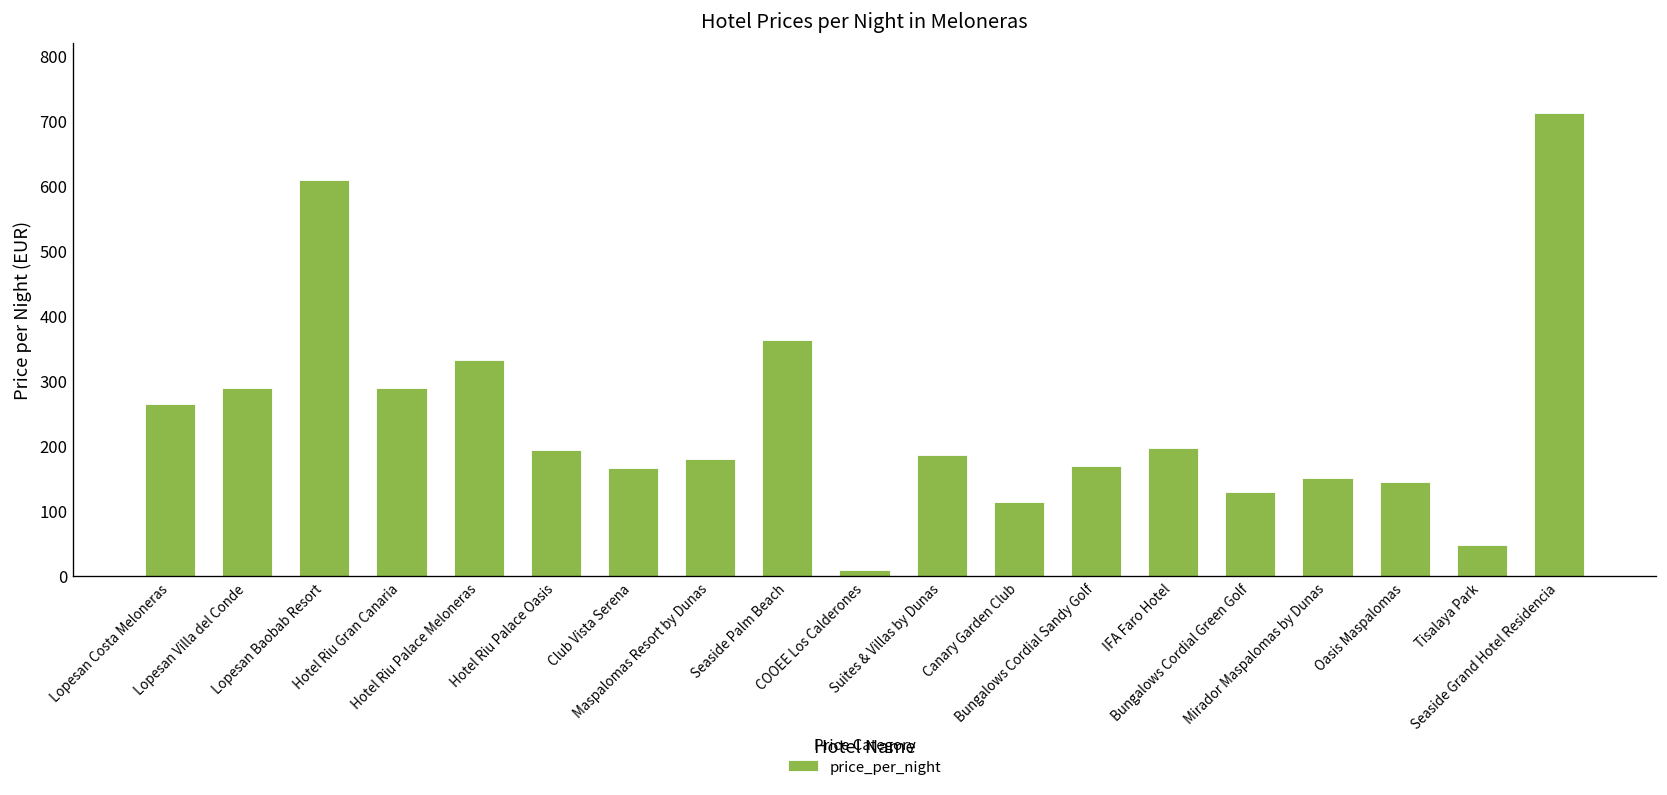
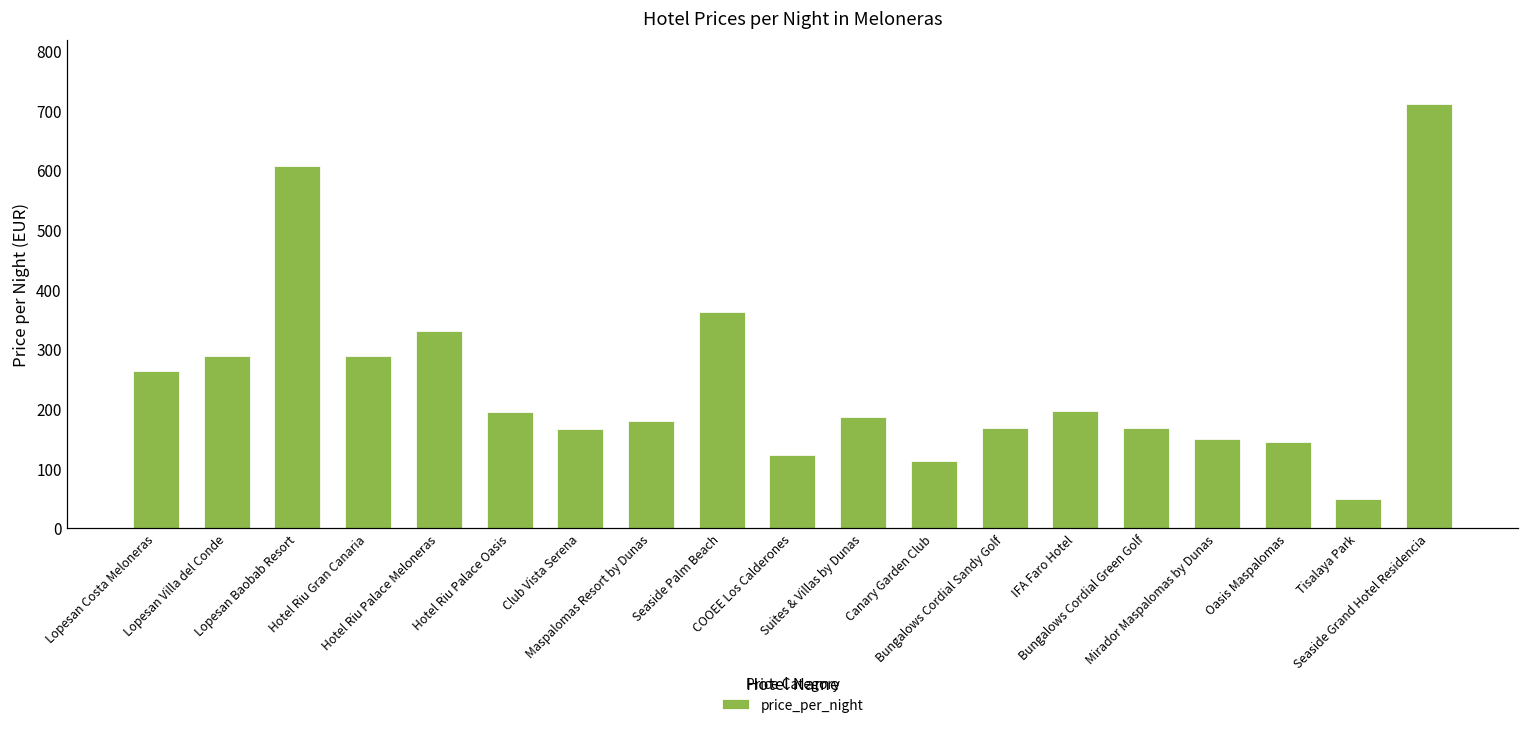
COOEE Los Calderones: 10 -> 120
Bungalows Cordial Green Golf: 130 -> 170
